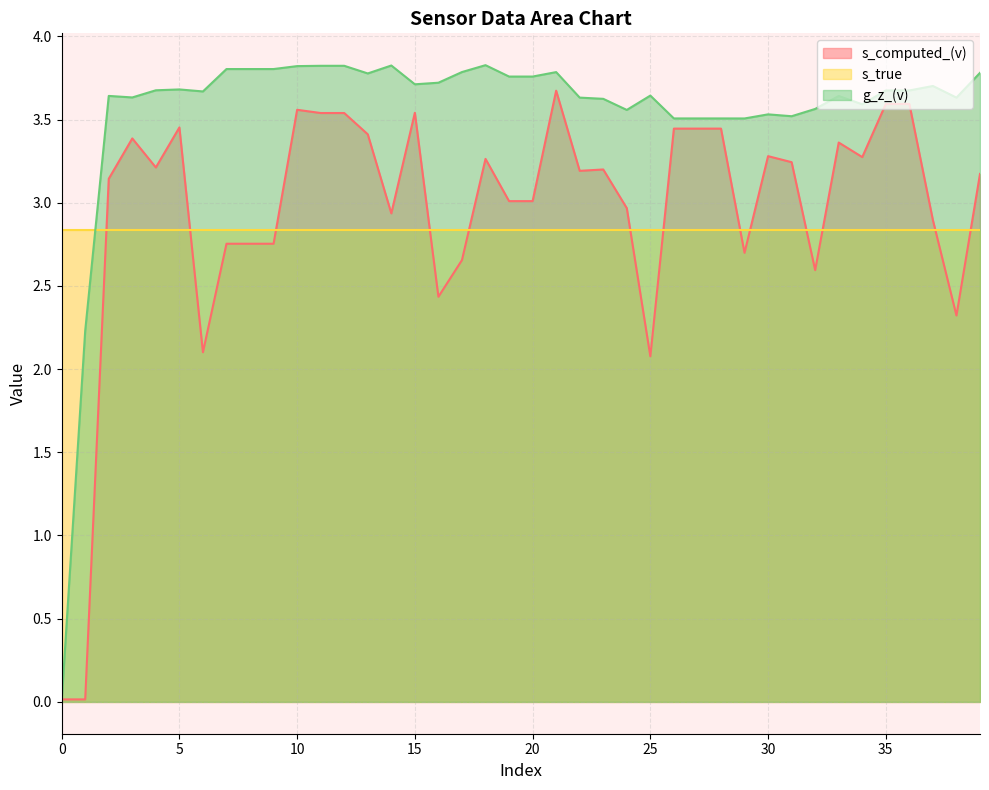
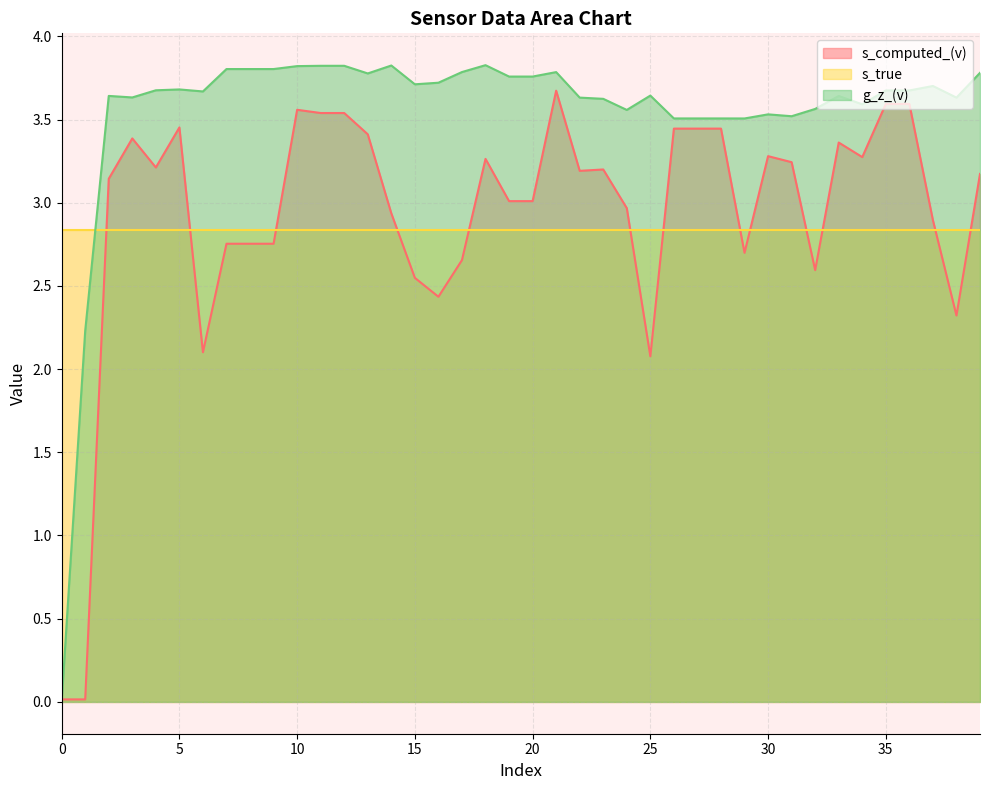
s_computed_(v), 15: 3.54 -> 2.55
